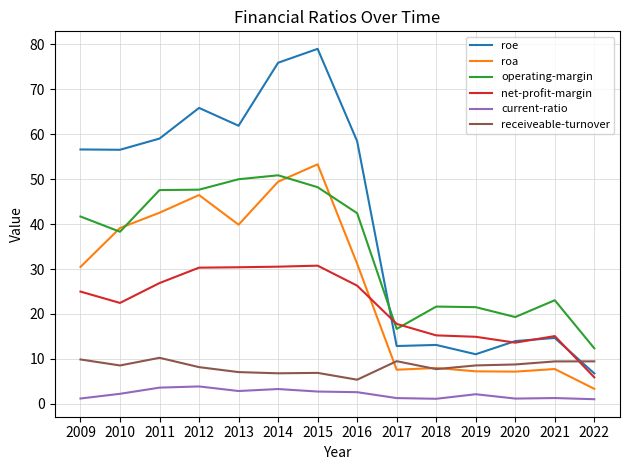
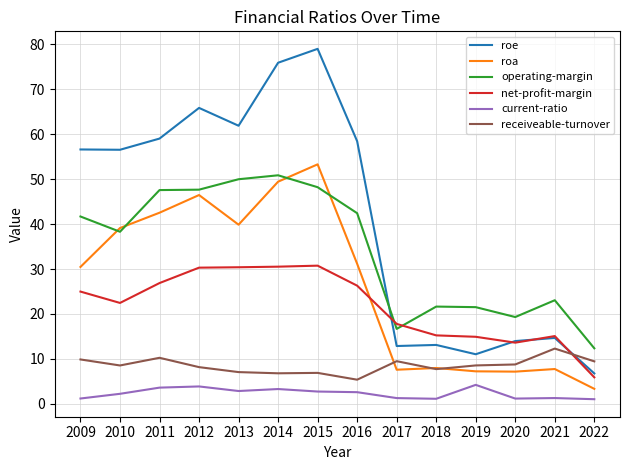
current-ratio, 2019: 2 -> 4
receiveable-turnover, 2021: 9 -> 12
